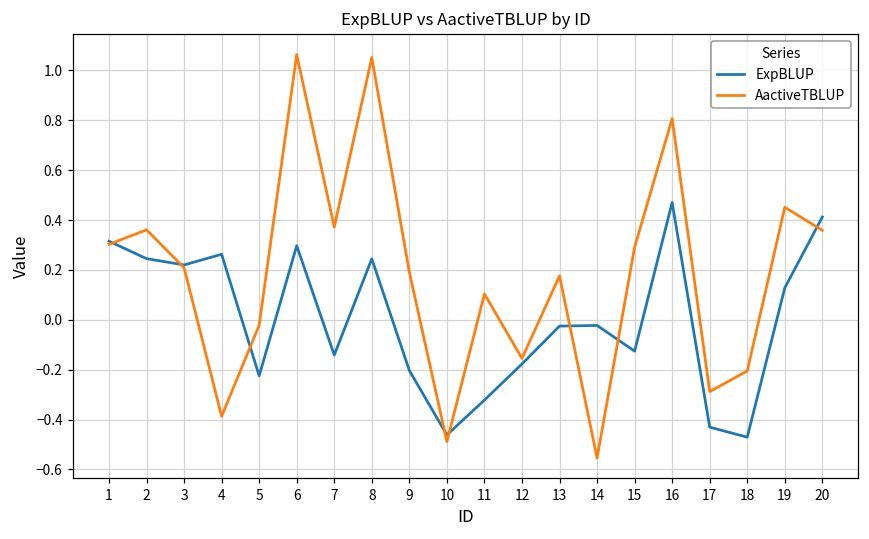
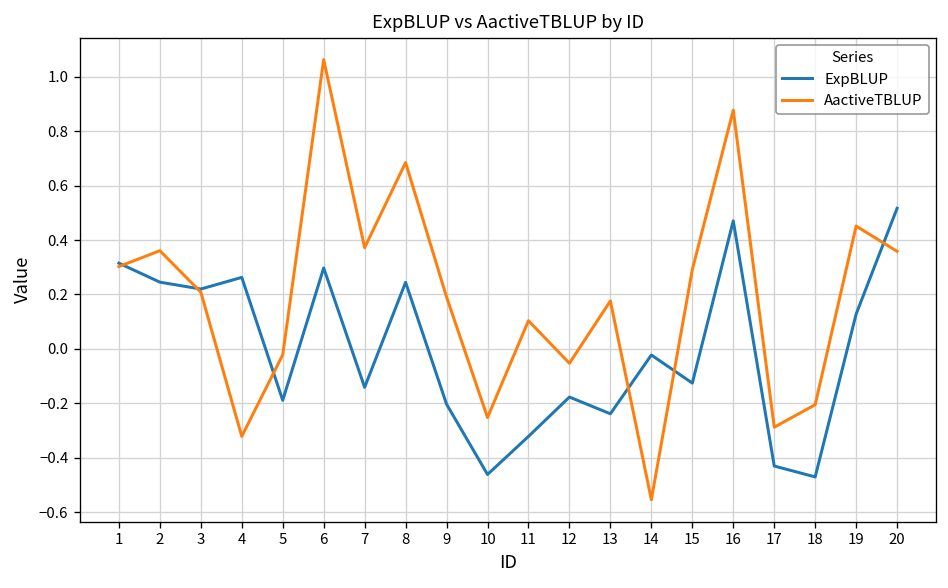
AactiveTBLUP, 4: -0.39 -> -0.32
ExpBLUP, 5: -0.22 -> -0.19
AactiveTBLUP, 8: 1.05 -> 0.68
AactiveTBLUP, 10: -0.49 -> -0.25
AactiveTBLUP, 12: -0.15 -> -0.05
ExpBLUP, 13: -0.03 -> -0.24
AactiveTBLUP, 16: 0.81 -> 0.88
ExpBLUP, 20: 0.41 -> 0.52
